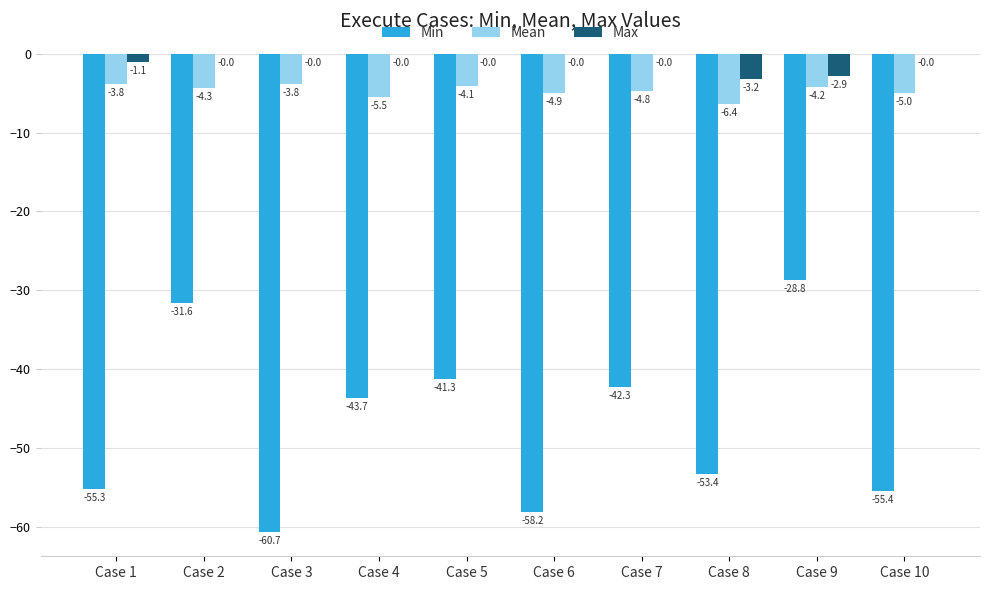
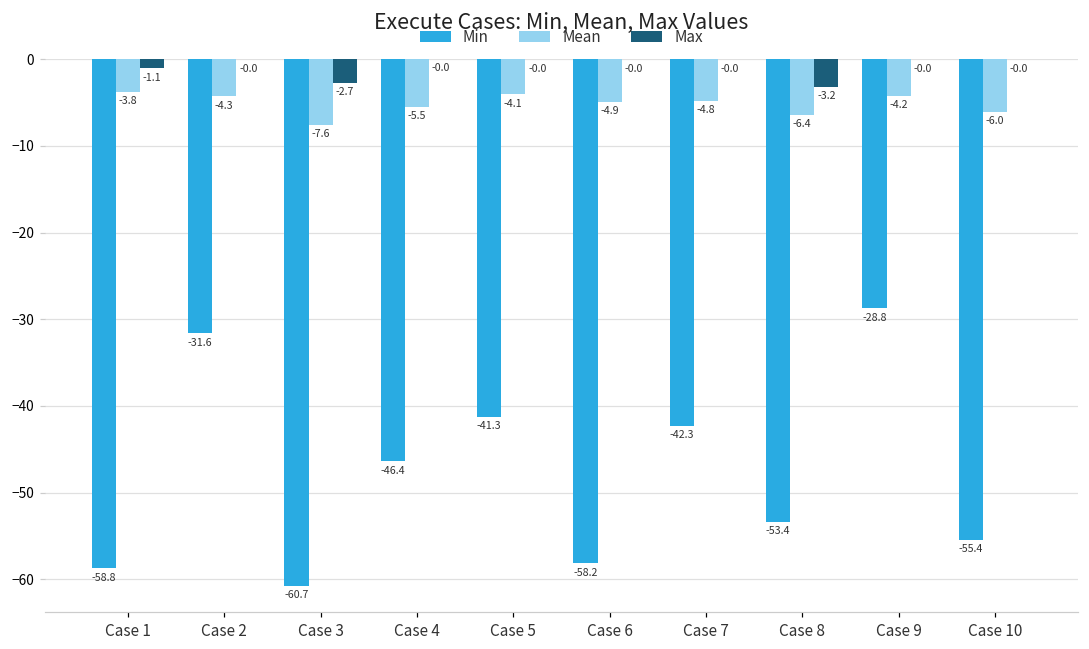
Min, Case 1: -55.3 -> -58.8
Mean, Case 3: -3.8 -> -7.6
Max, Case 3: -0.0 -> -2.7
Min, Case 4: -43.7 -> -46.4
Max, Case 9: -2.9 -> -0.0
Mean, Case 10: -5.0 -> -6.0
